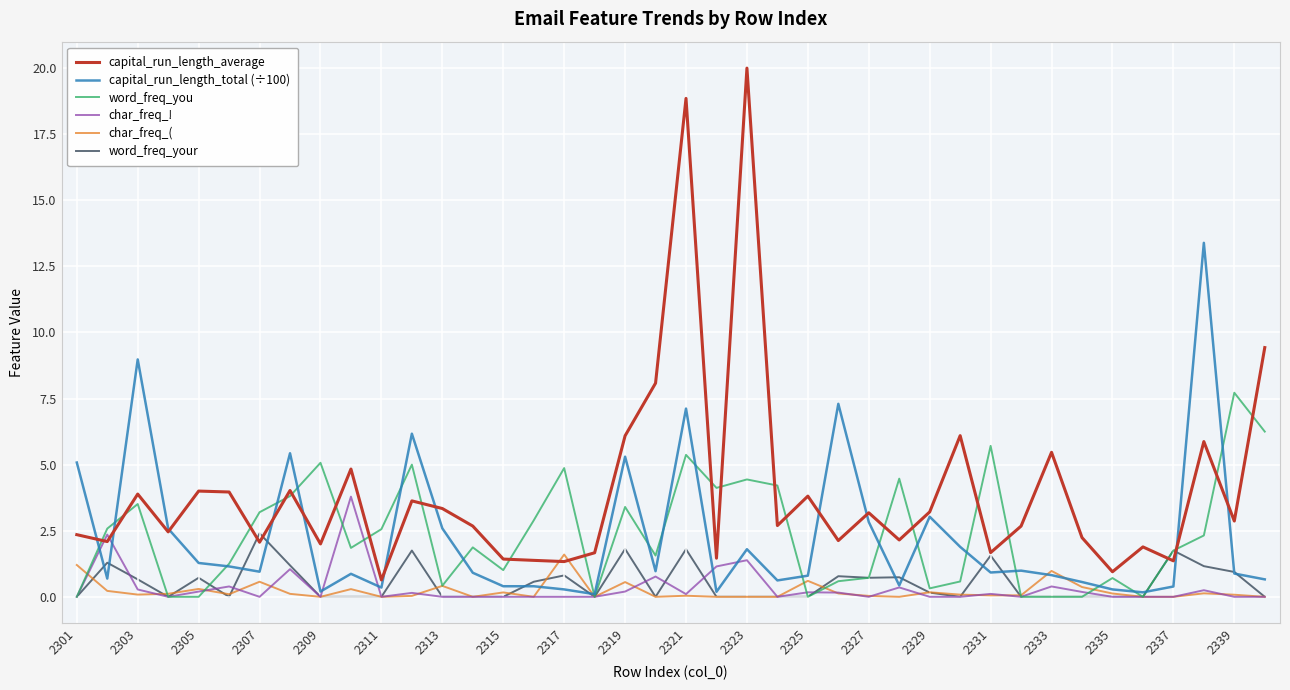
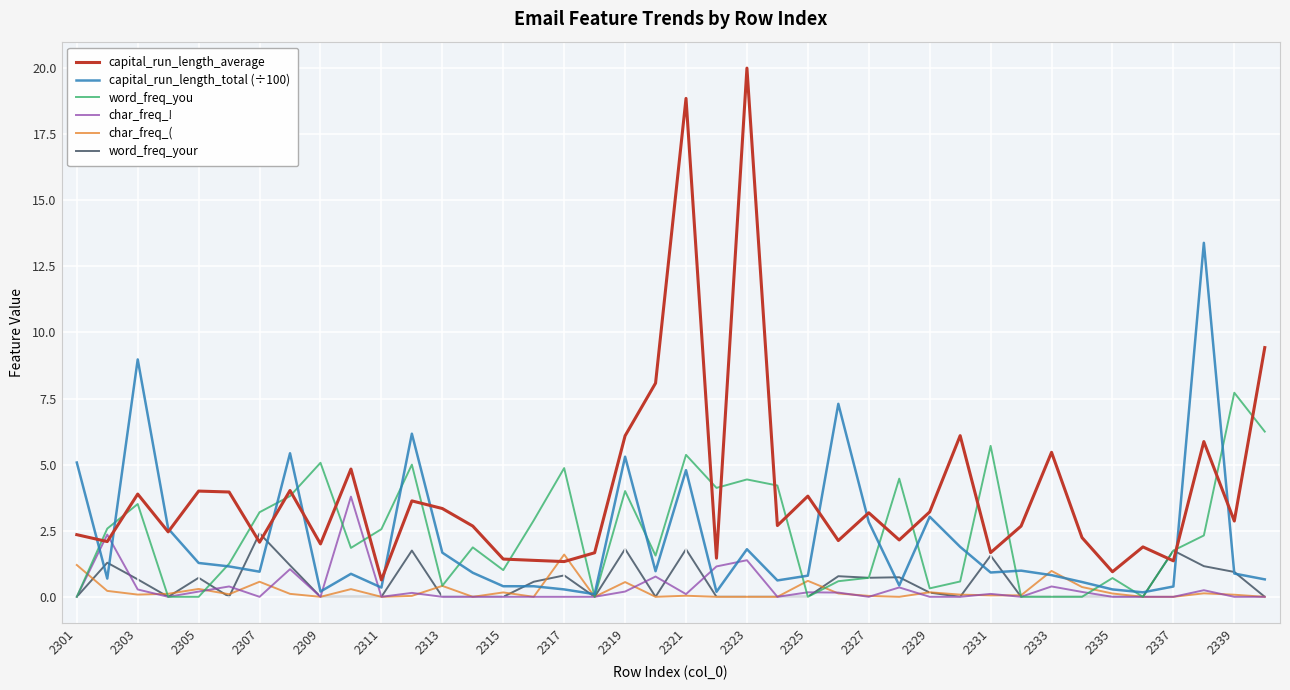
capital_run_length_total (÷100), 2313: 2.6 -> 1.7
word_freq_you, 2319: 3.4 -> 4.0
capital_run_length_total (÷100), 2321: 7.1 -> 4.8
